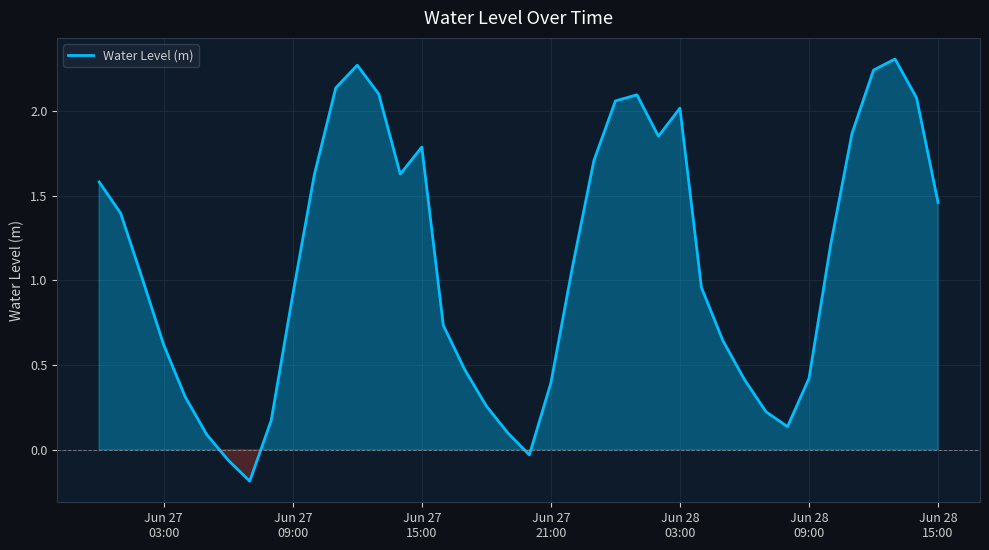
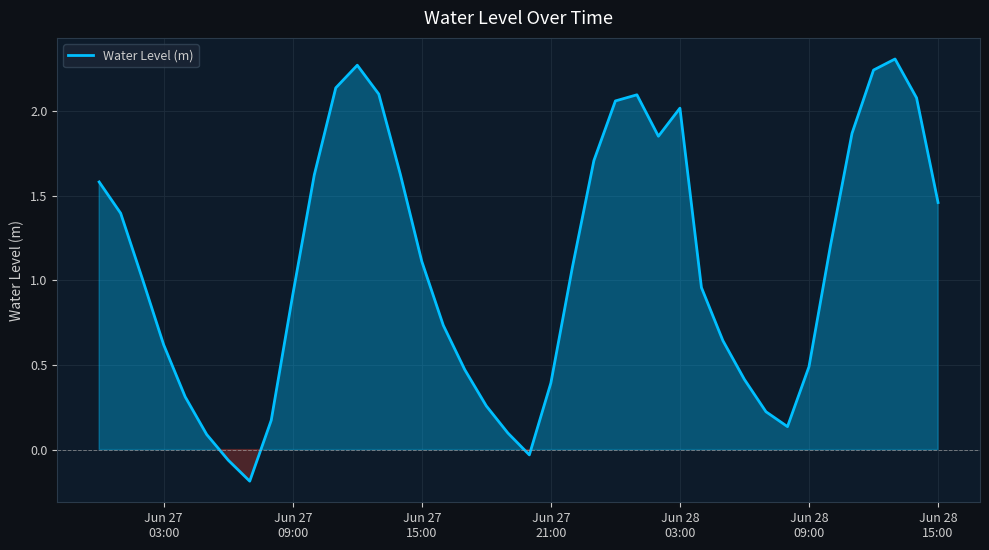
Jun 27 15:00: 1.79 -> 1.11
Jun 28 09:00: 0.42 -> 0.49
